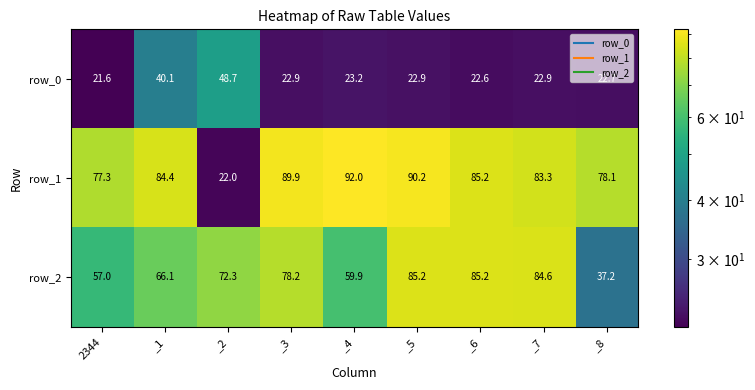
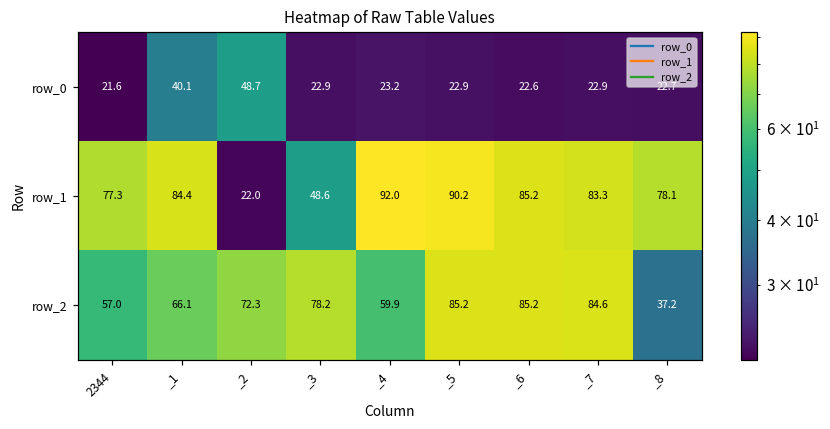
row_1, _3: 89.9 -> 48.6
